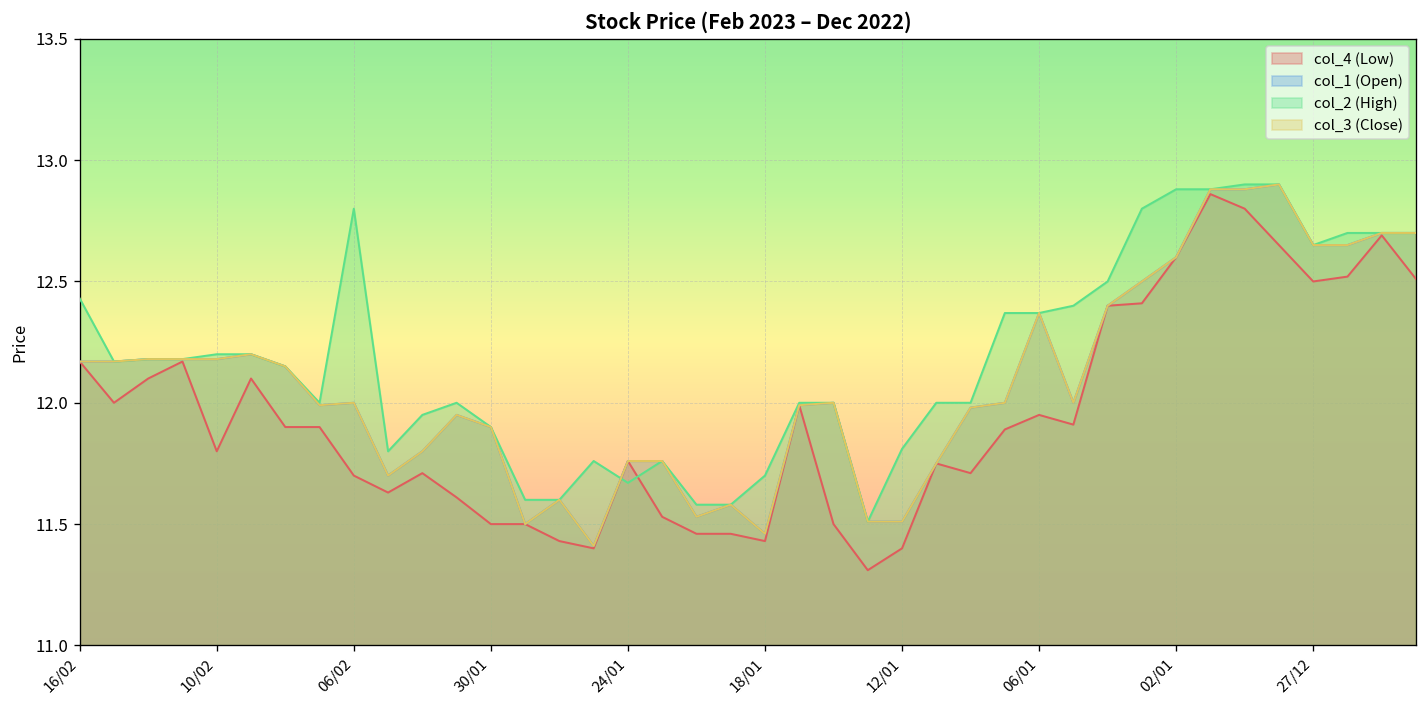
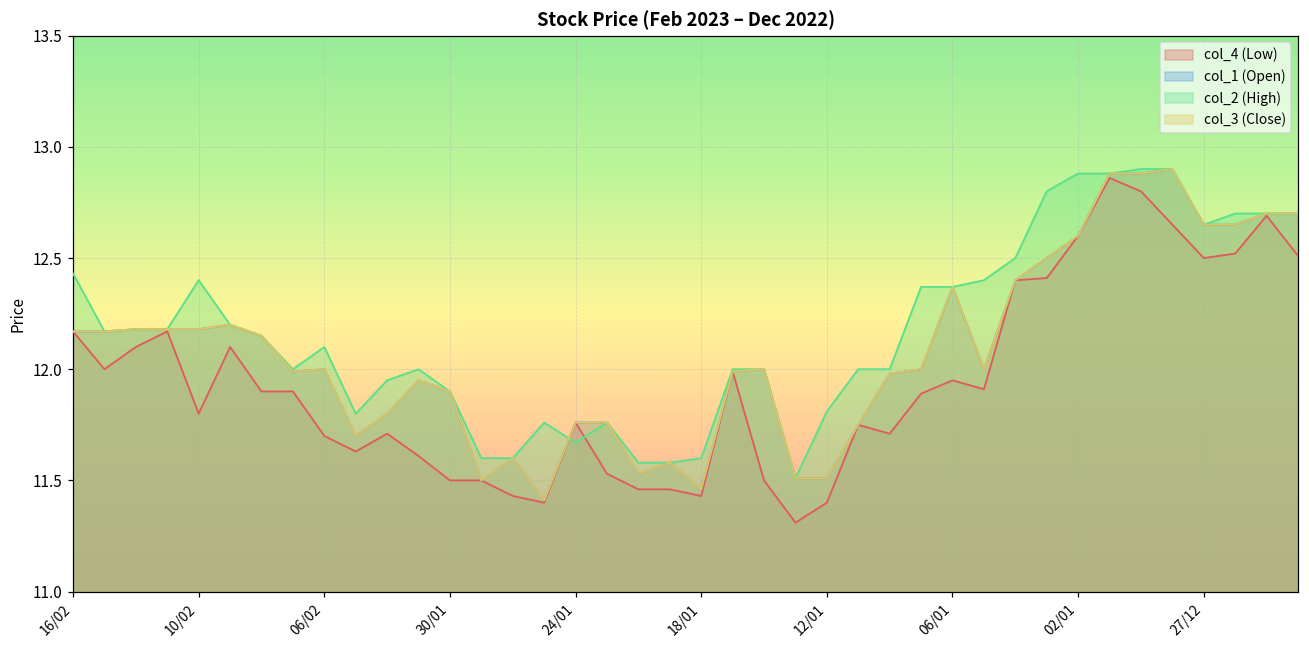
col_2 (High), 10/02: 12.2 -> 12.4
col_2 (High), 06/02: 12.8 -> 12.1
col_2 (High), 18/01: 11.7 -> 11.6
